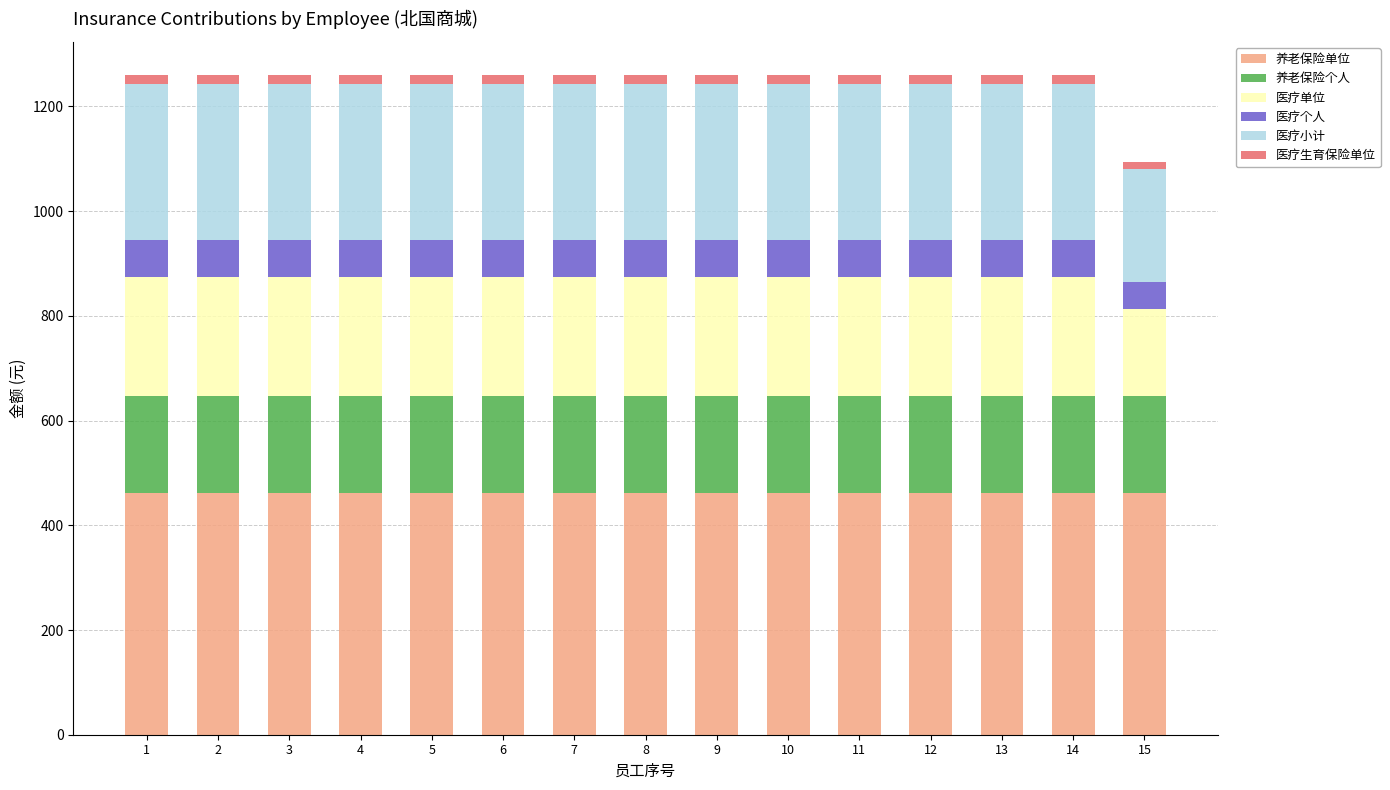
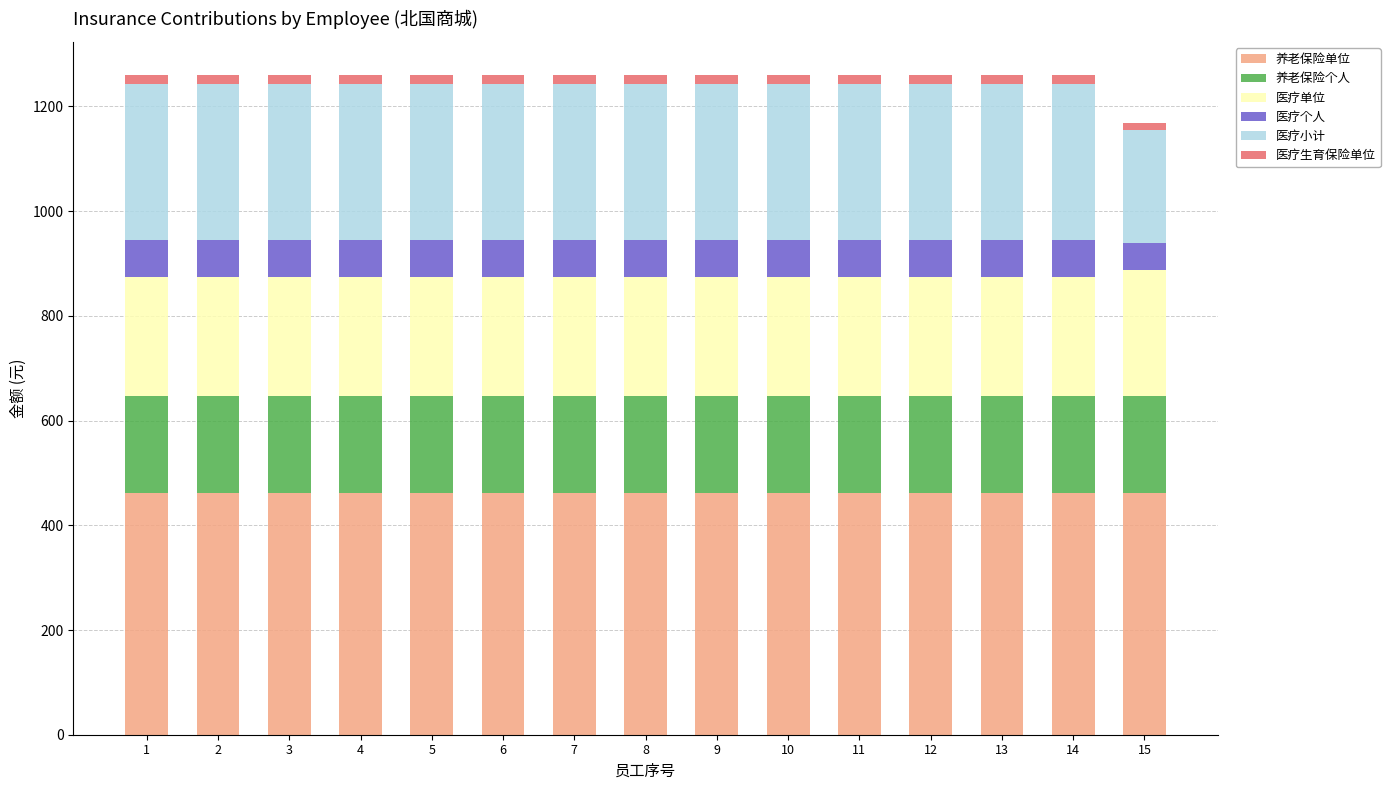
医疗单位, 15: 170 -> 240
